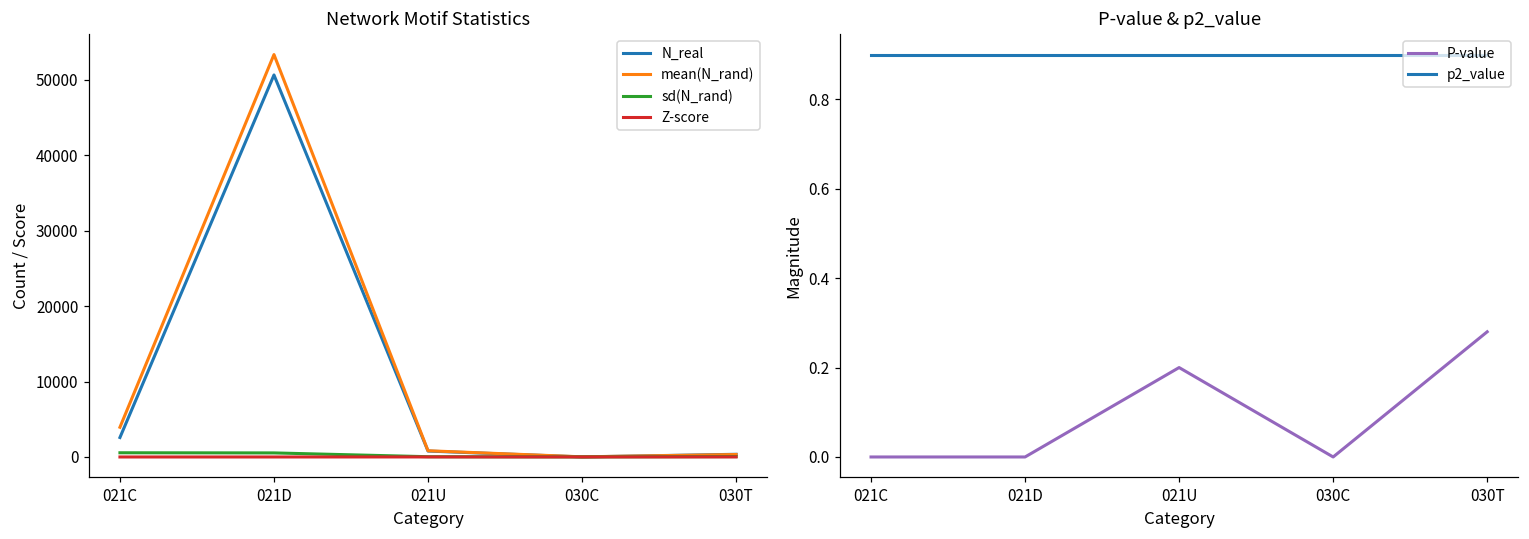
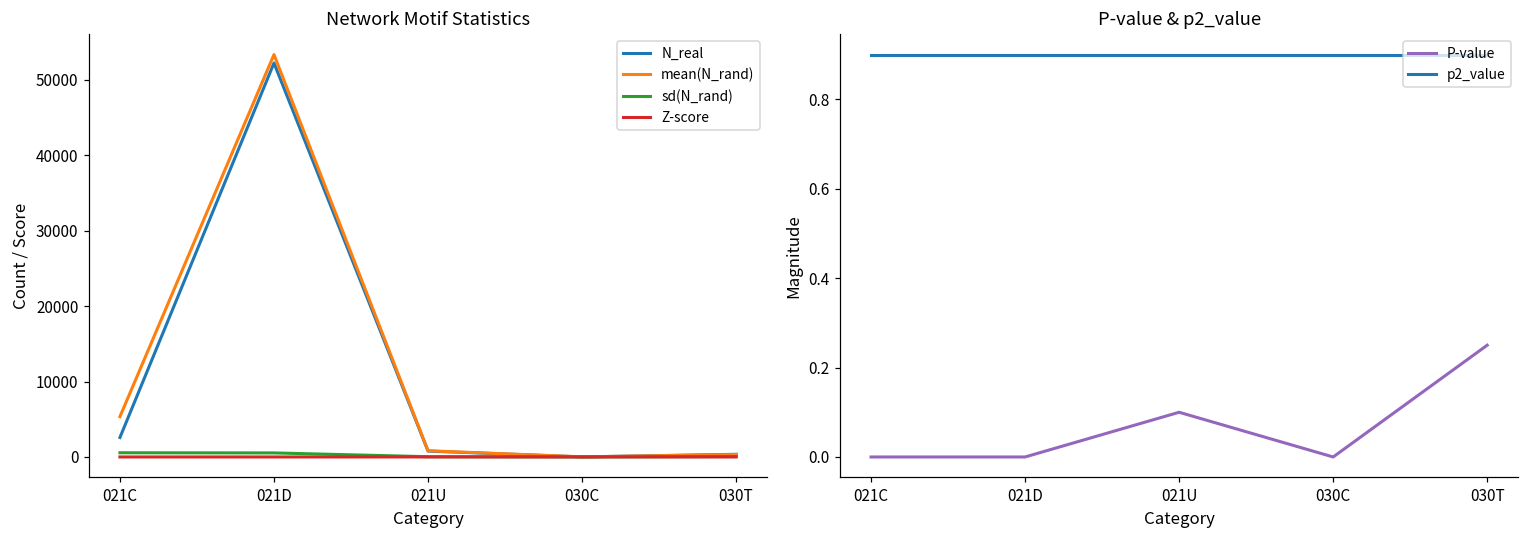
Network Motif Statistics, mean(N_rand), 021C: 4000 -> 5000
Network Motif Statistics, N_real, 021D: 51000 -> 52000
P-value & p2_value, P-value, 021U: 0.2 -> 0.1
P-value & p2_value, P-value, 030T: 0.28 -> 0.25
